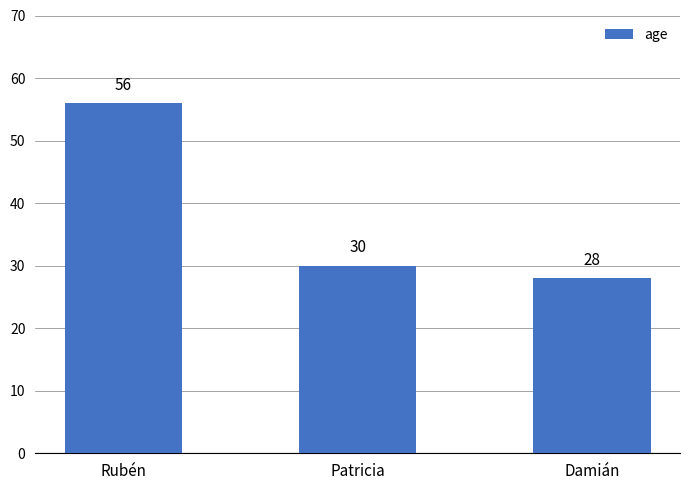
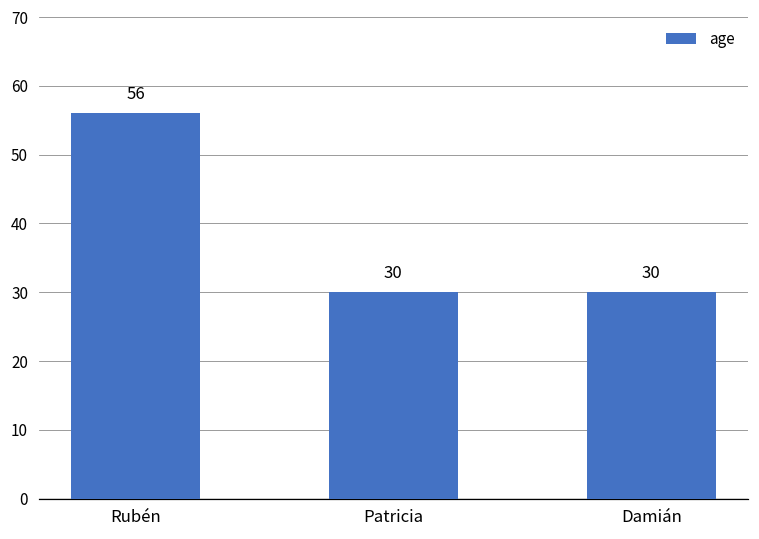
Damián: 28 -> 30
